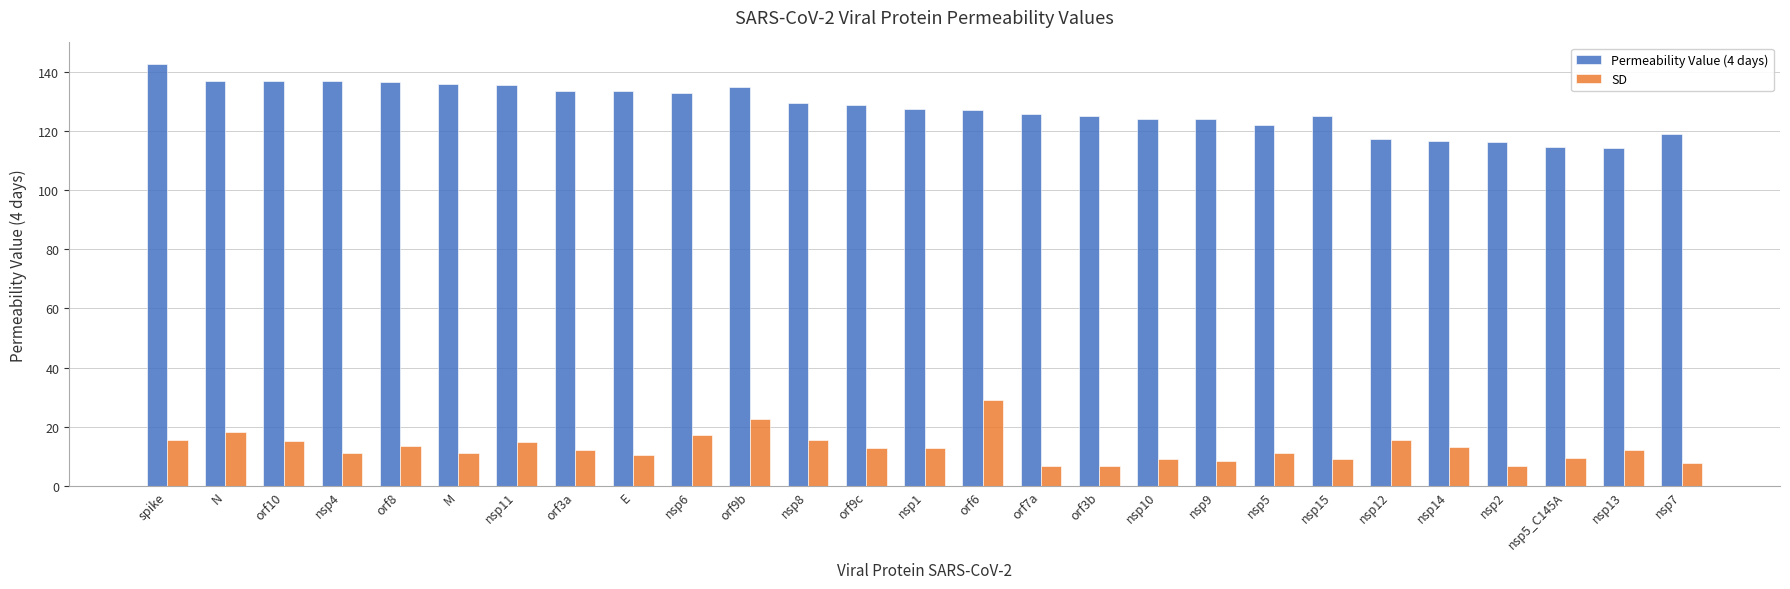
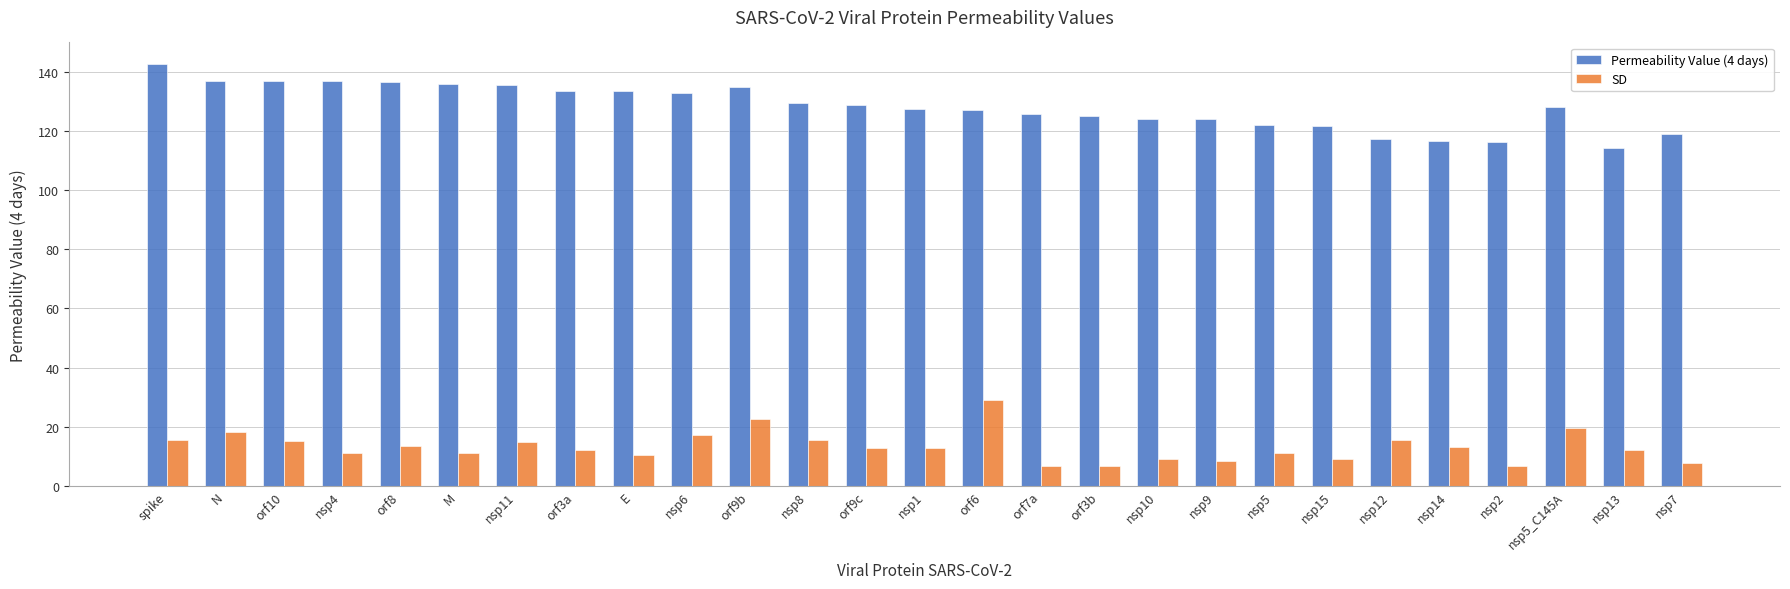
Permeability Value (4 days), nsp15: 125 -> 122
Permeability Value (4 days), nsp5_C145A: 115 -> 128
SD, nsp5_C145A: 9 -> 20
